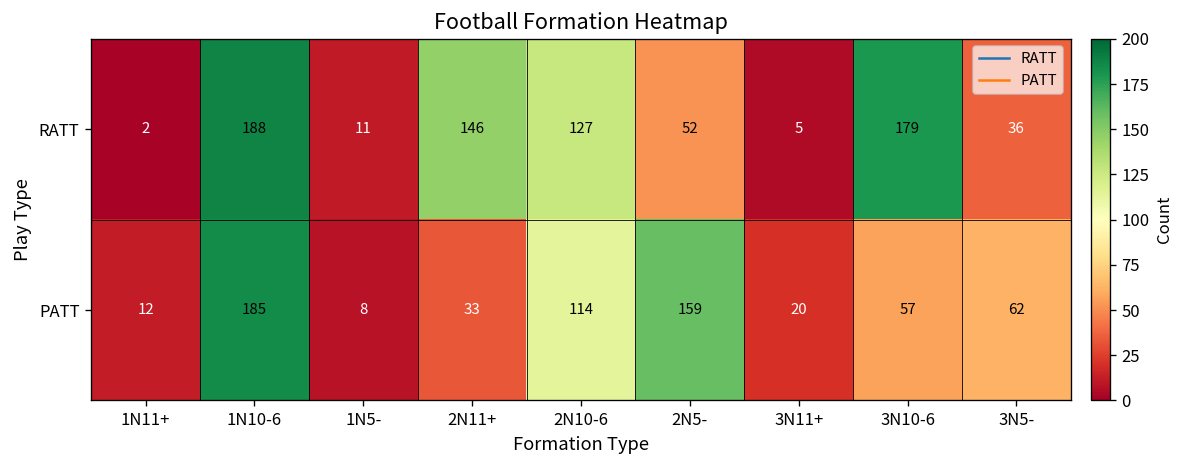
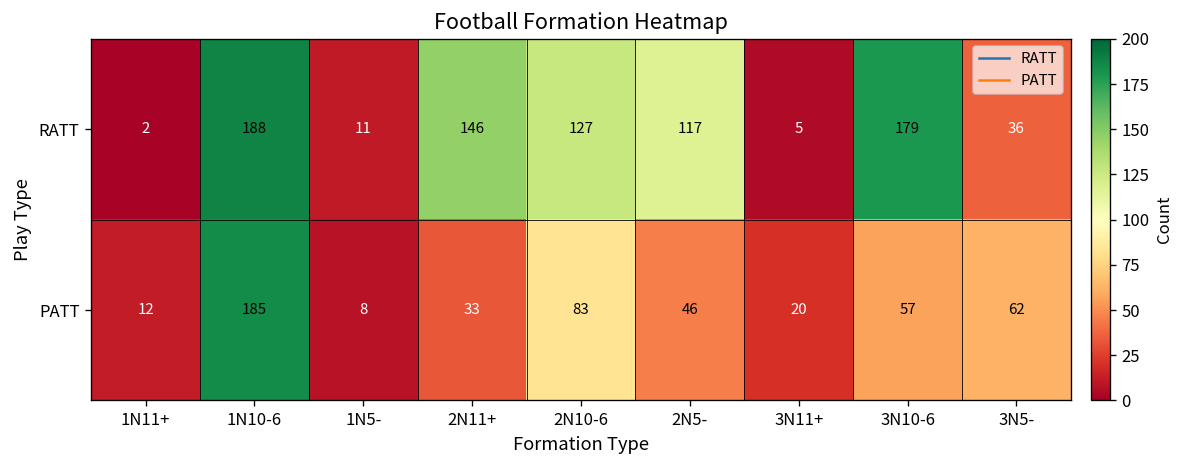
RATT, 2N5-: 52 -> 117
PATT, 2N10-6: 114 -> 83
PATT, 2N5-: 159 -> 46
